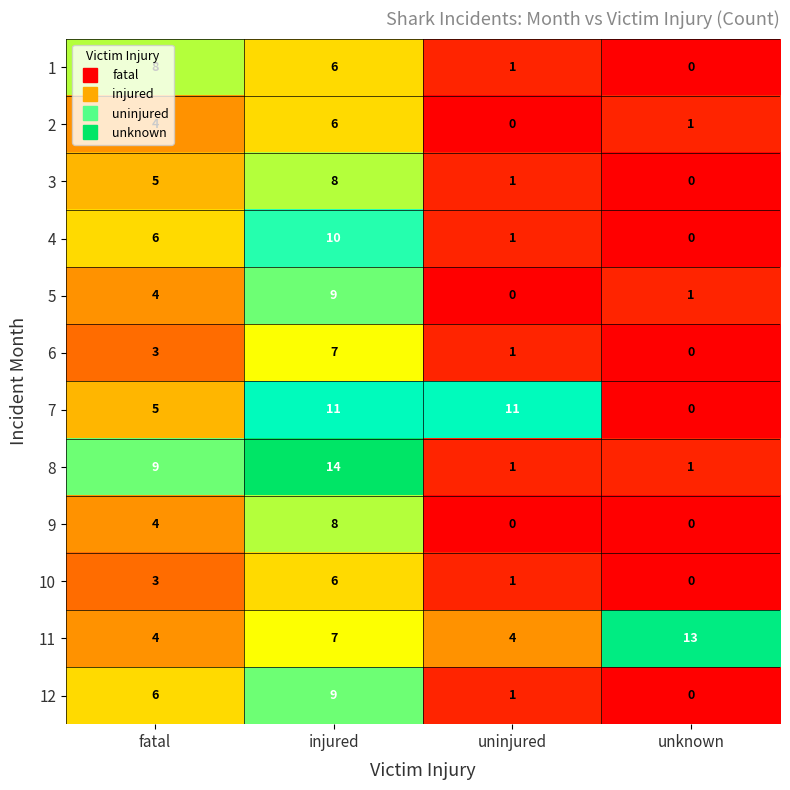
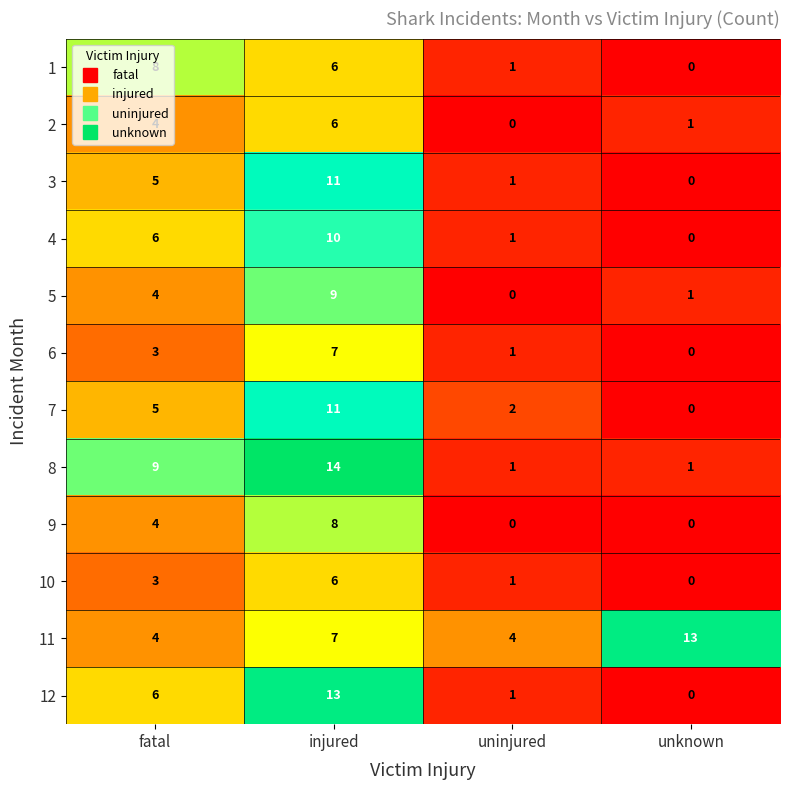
3, injured: 8 -> 11
7, uninjured: 11 -> 2
12, injured: 9 -> 13
